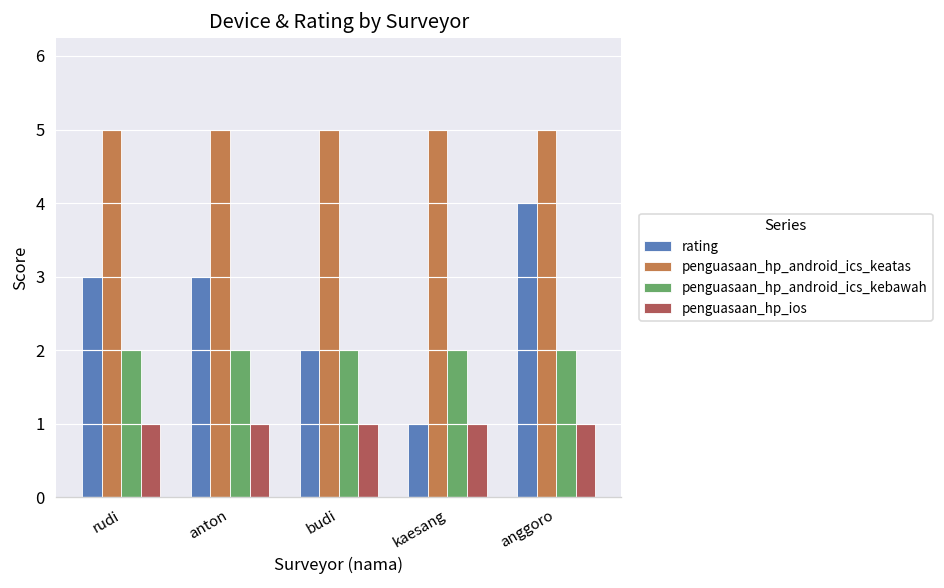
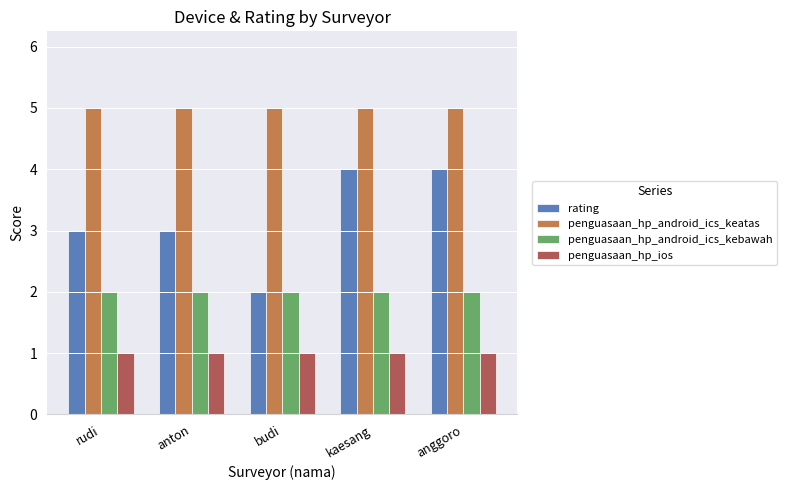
rating, kaesang: 1 -> 4
